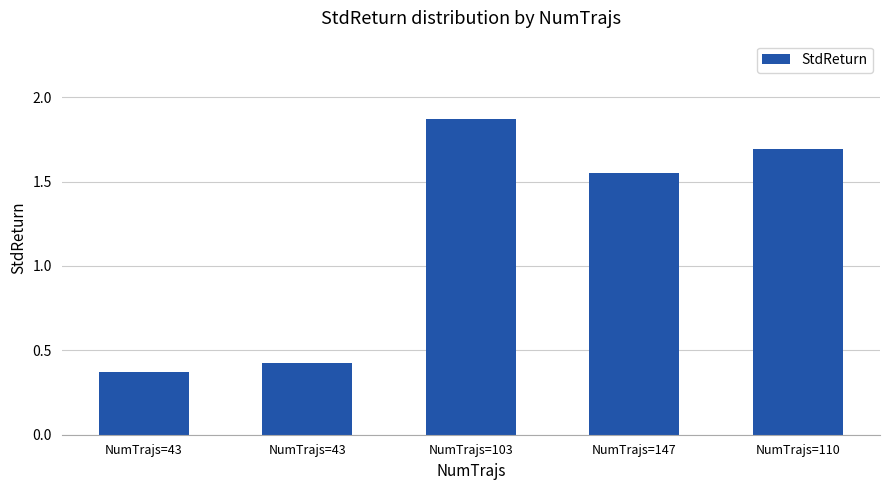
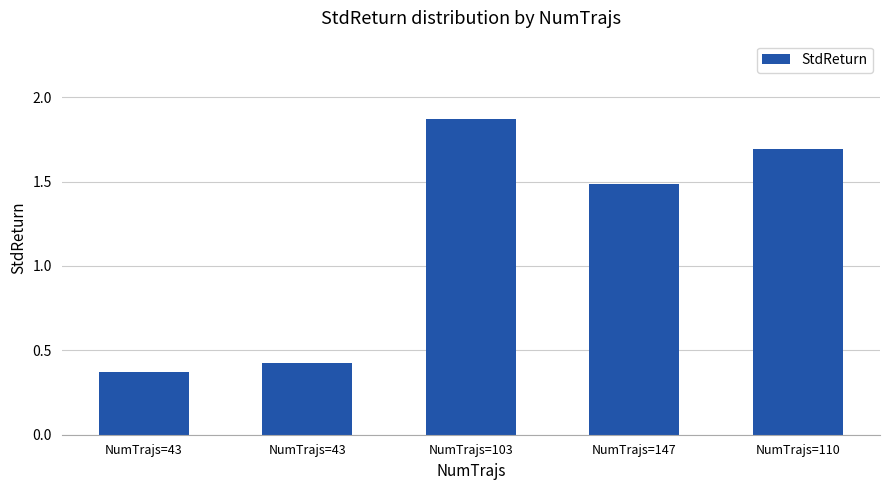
NumTrajs=147: 1.55 -> 1.48
